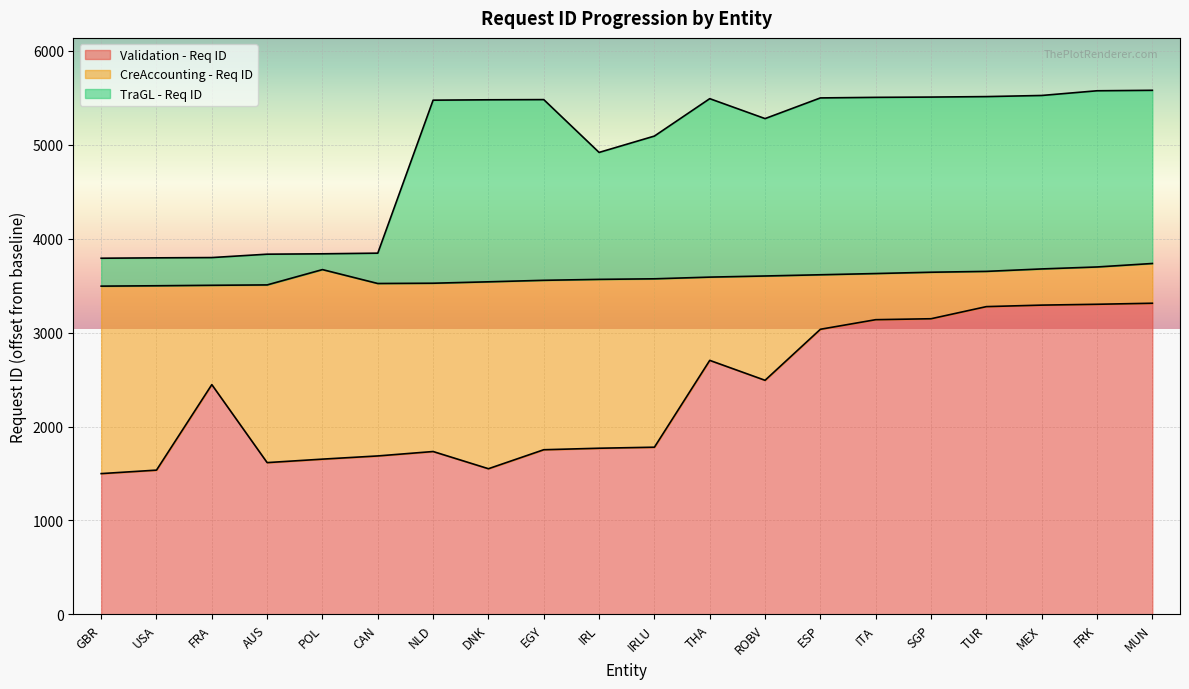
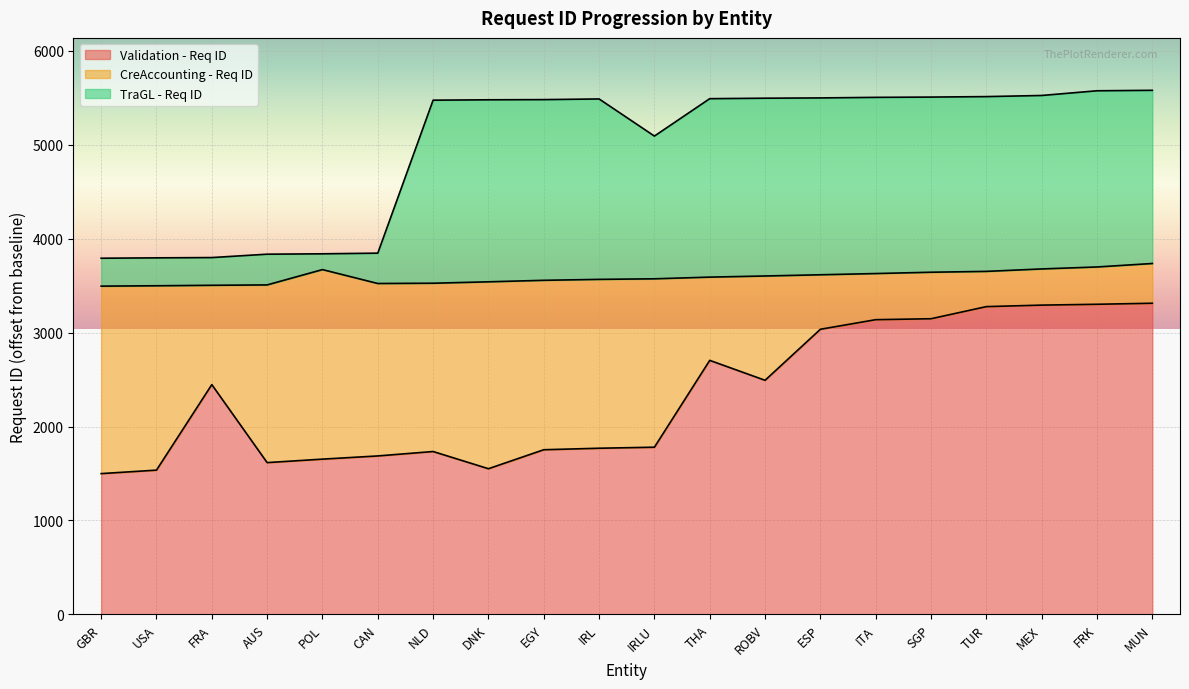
TraGL - Req ID, IRL: 4900 -> 5500
TraGL - Req ID, ROBV: 5300 -> 5500
